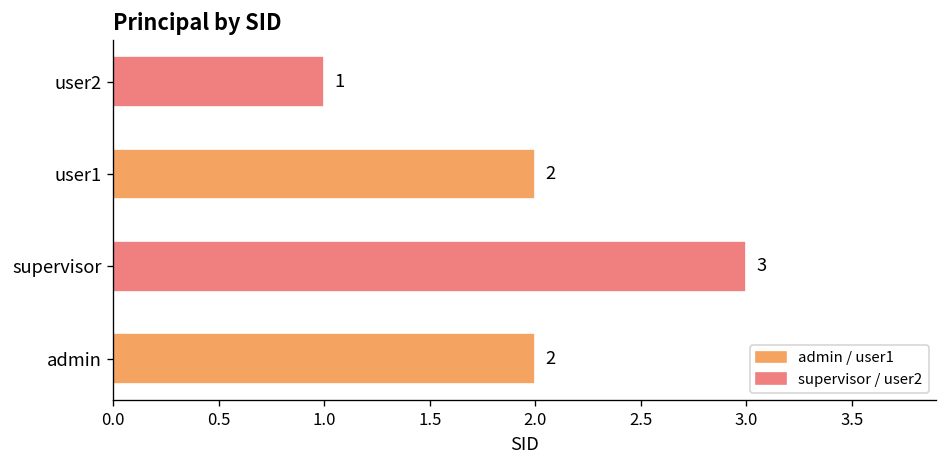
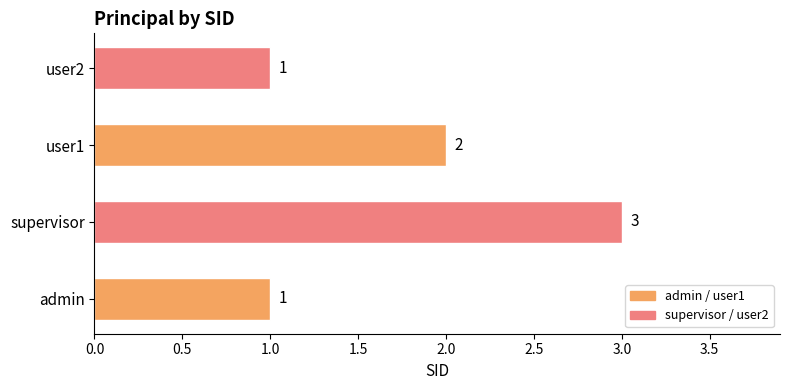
admin: 2 -> 1
